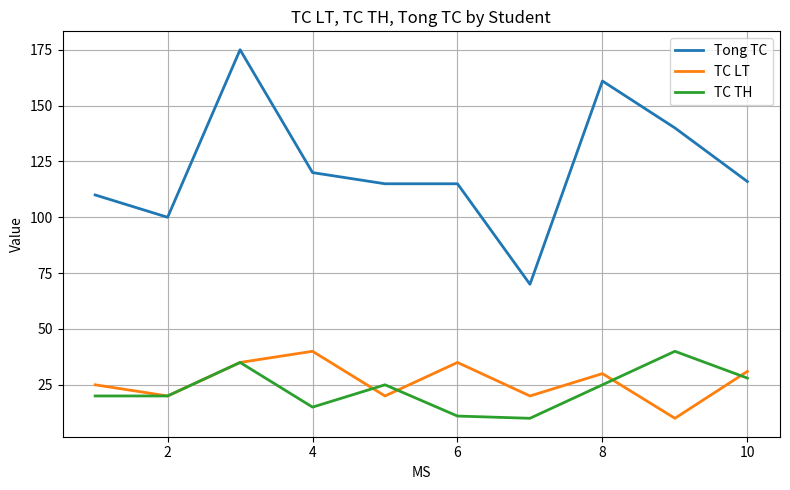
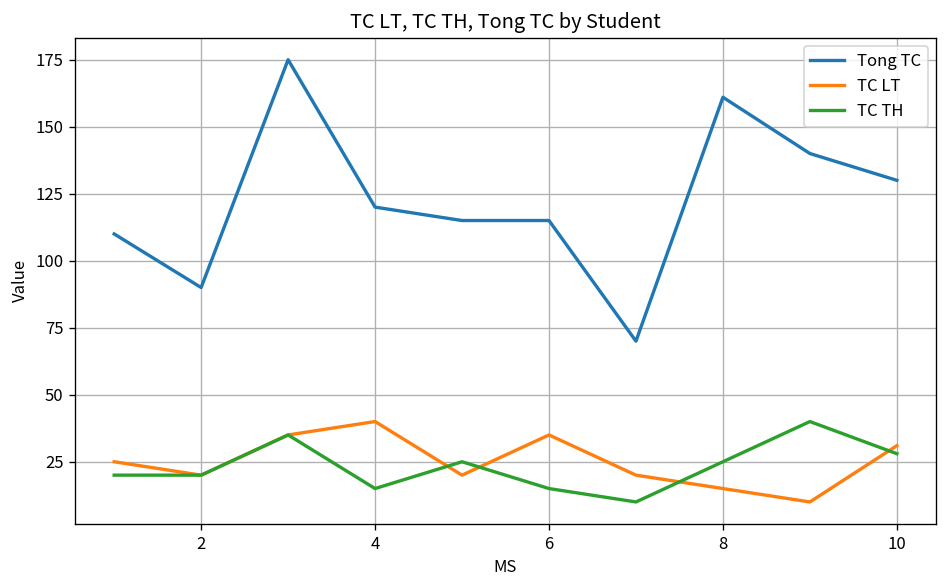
Tong TC, 2: 100 -> 90
TC TH, 6: 11 -> 15
TC LT, 8: 30 -> 15
Tong TC, 10: 116 -> 130
